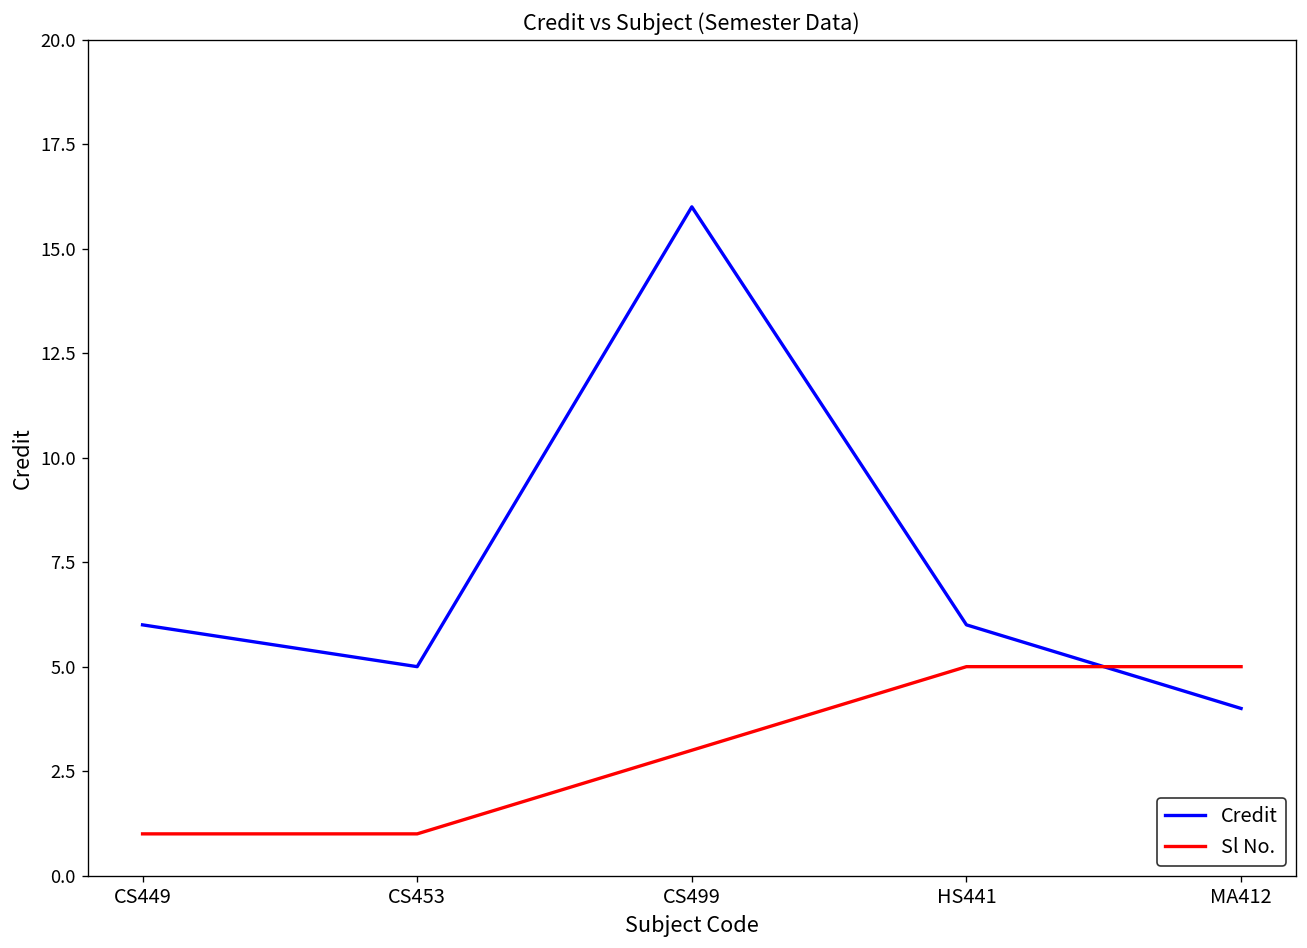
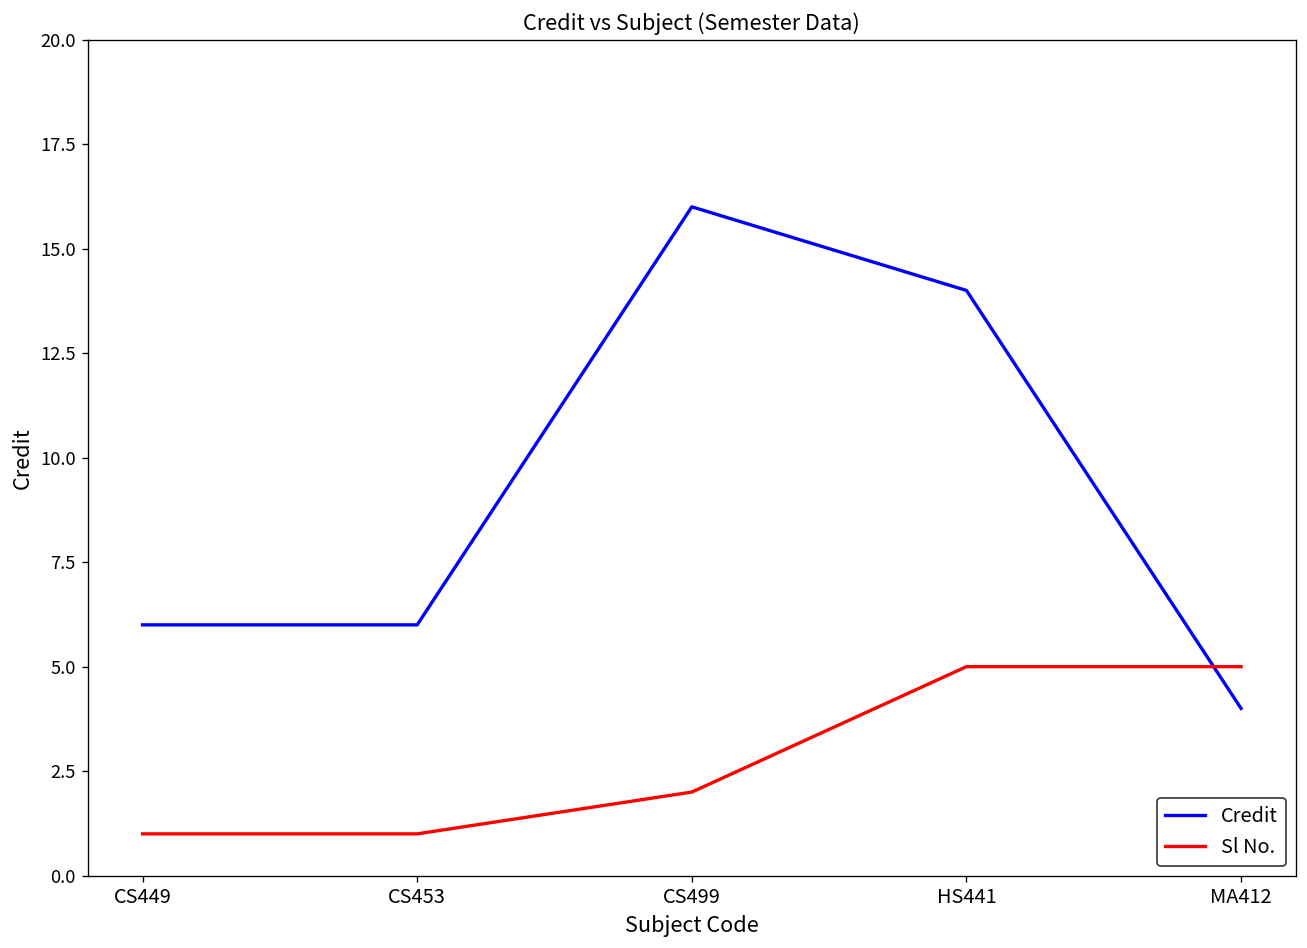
Credit, CS453: 5 -> 6
Sl No., CS499: 3 -> 2
Credit, HS441: 6 -> 14
